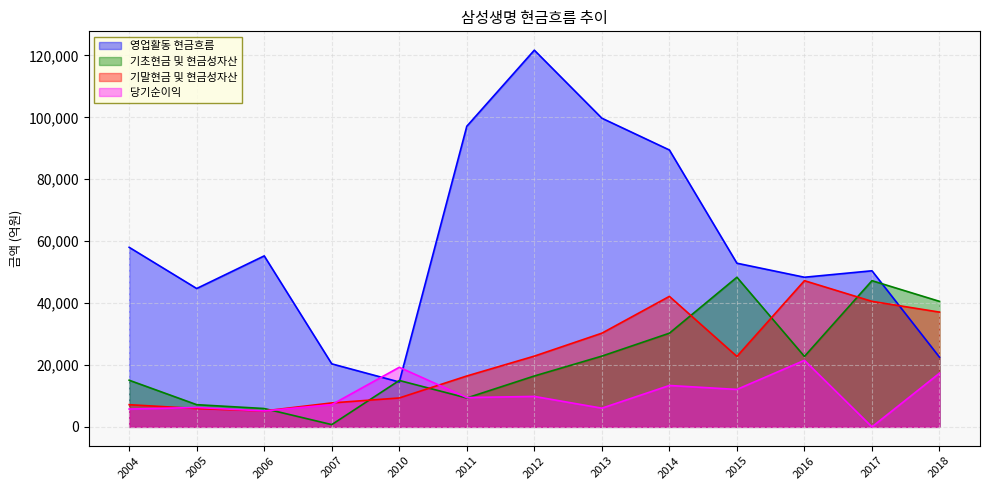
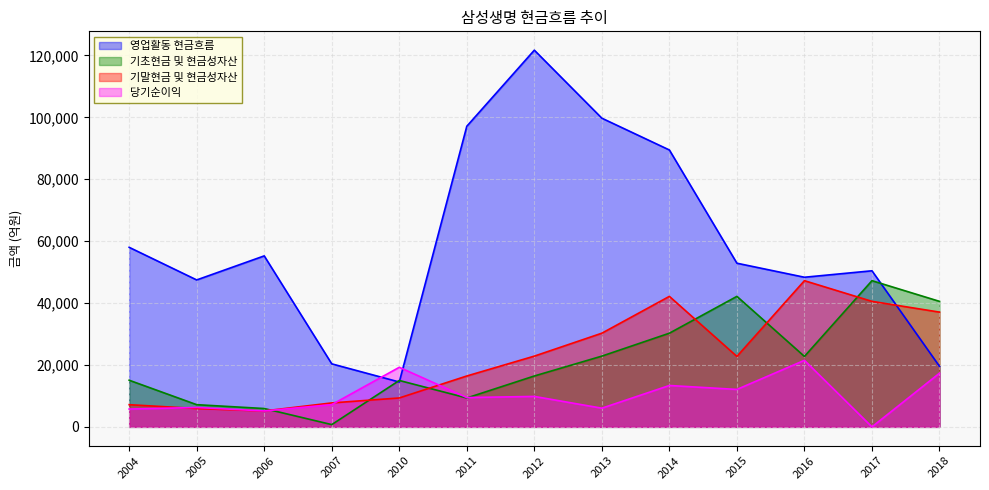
영업활동 현금흐름, 2005: 45,000 -> 47,000
기초현금 및 현금성자산, 2015: 48,000 -> 42,000
영업활동 현금흐름, 2018: 23,000 -> 20,000
